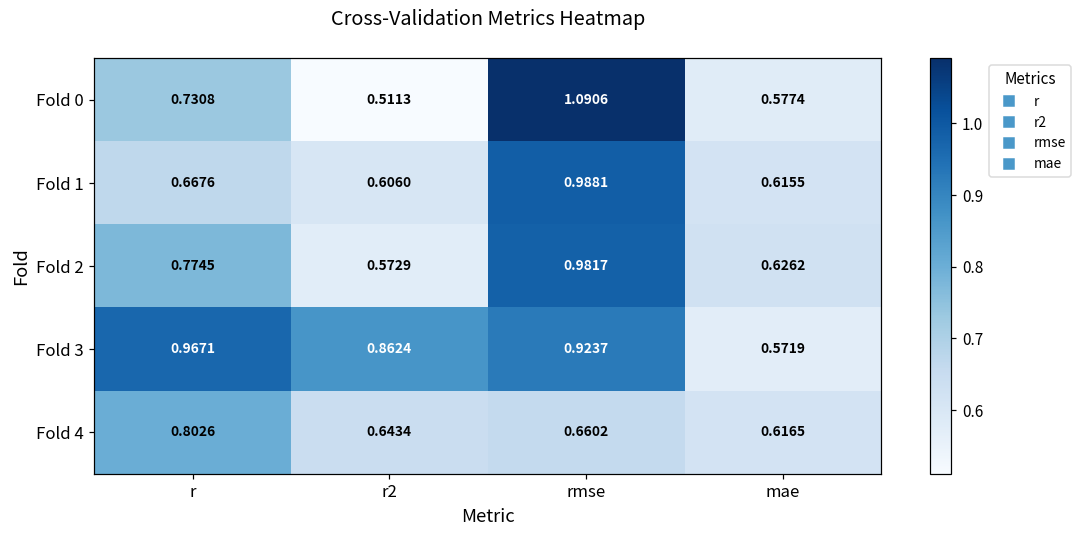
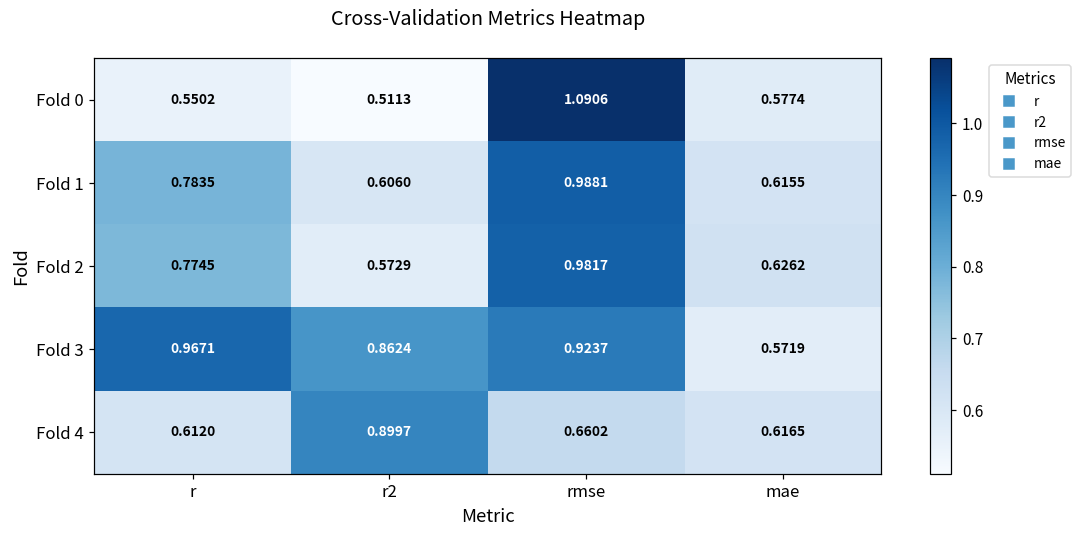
Fold 0, r: 0.7308 -> 0.5502
Fold 1, r: 0.6676 -> 0.7835
Fold 4, r: 0.8026 -> 0.6120
Fold 4, r2: 0.6434 -> 0.8997
